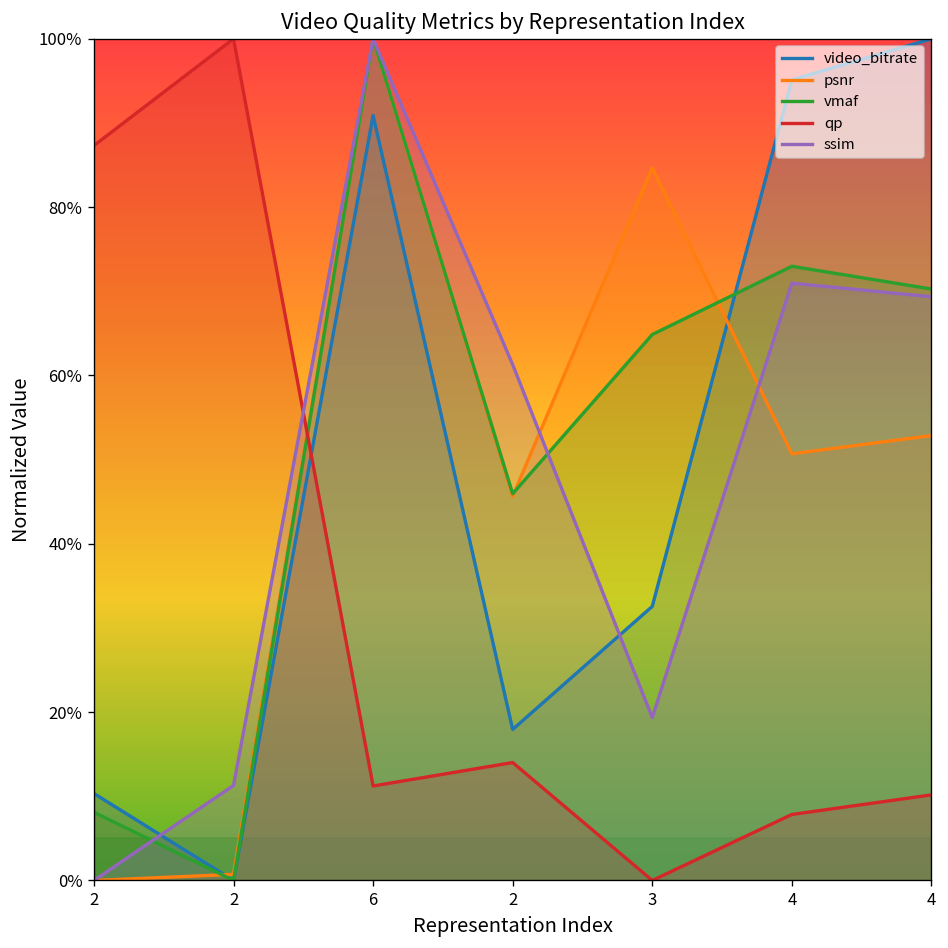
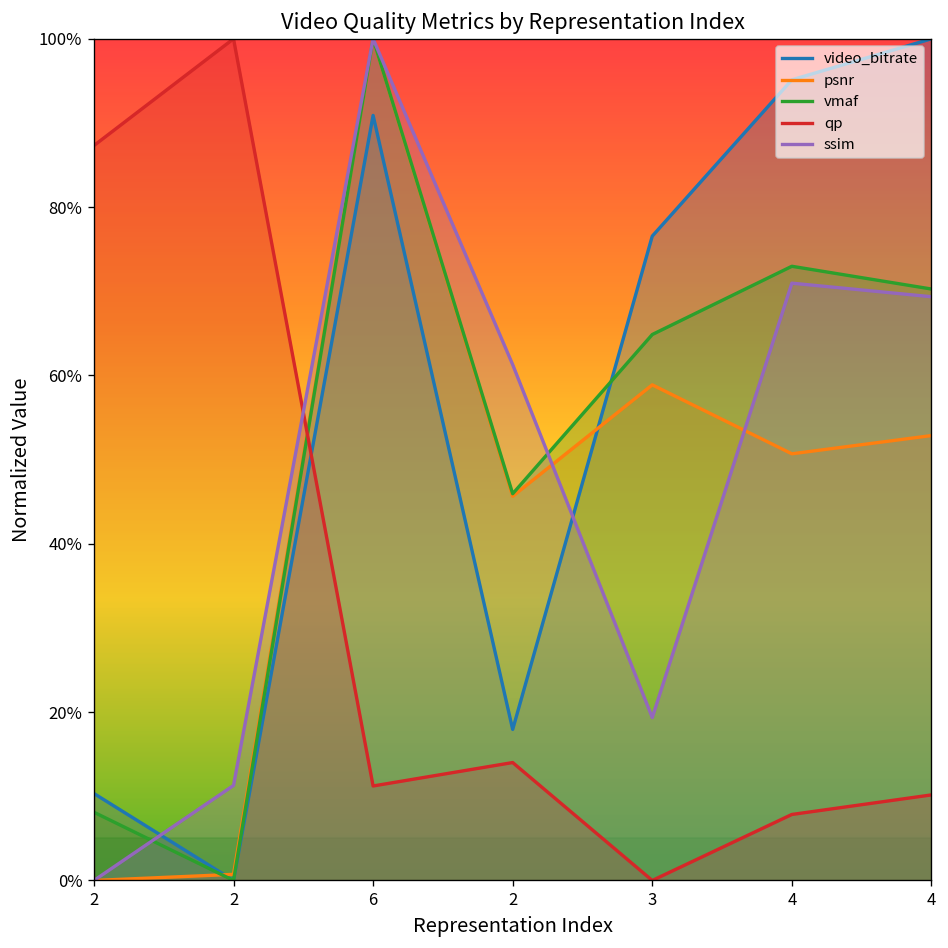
video_bitrate, 3: 33% -> 77%
psnr, 3: 85% -> 59%
